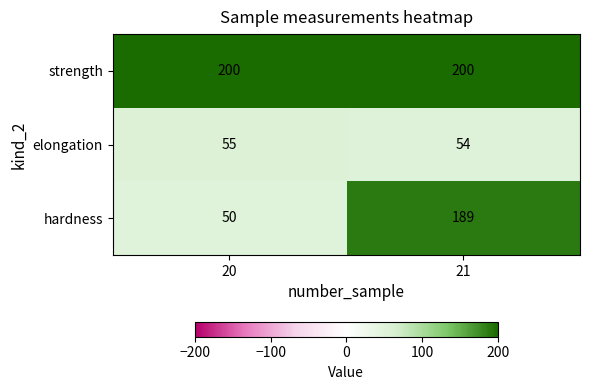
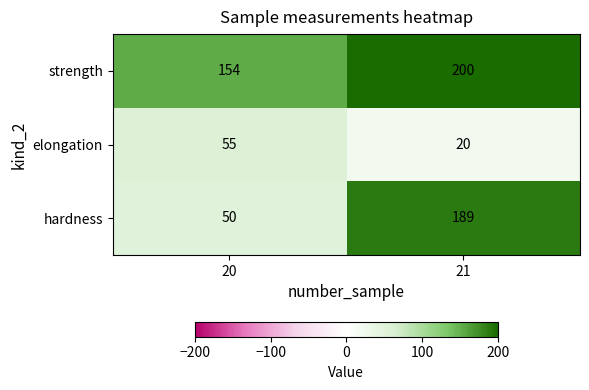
strength, 20: 200 -> 154
elongation, 21: 54 -> 20
